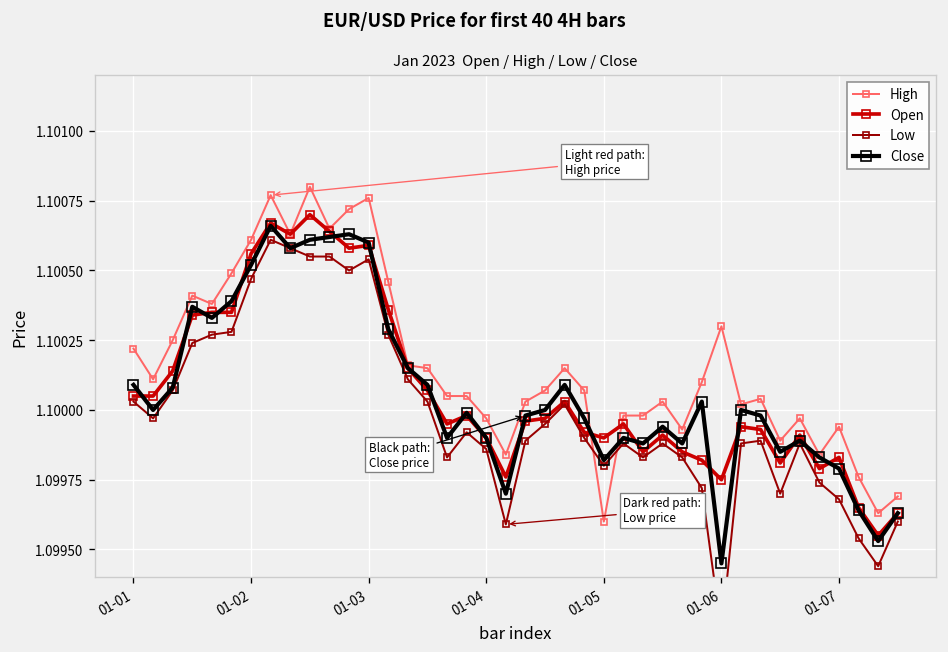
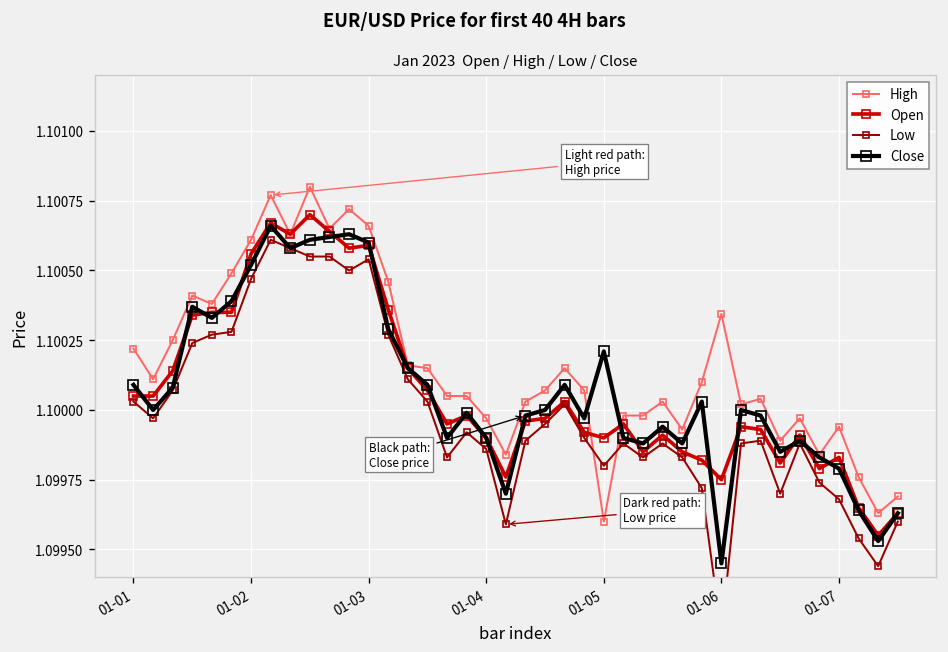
High, 01-03: 1.10076 -> 1.10066
Close, 01-05: 1.09982 -> 1.10021
High, 01-06: 1.10030 -> 1.10034
